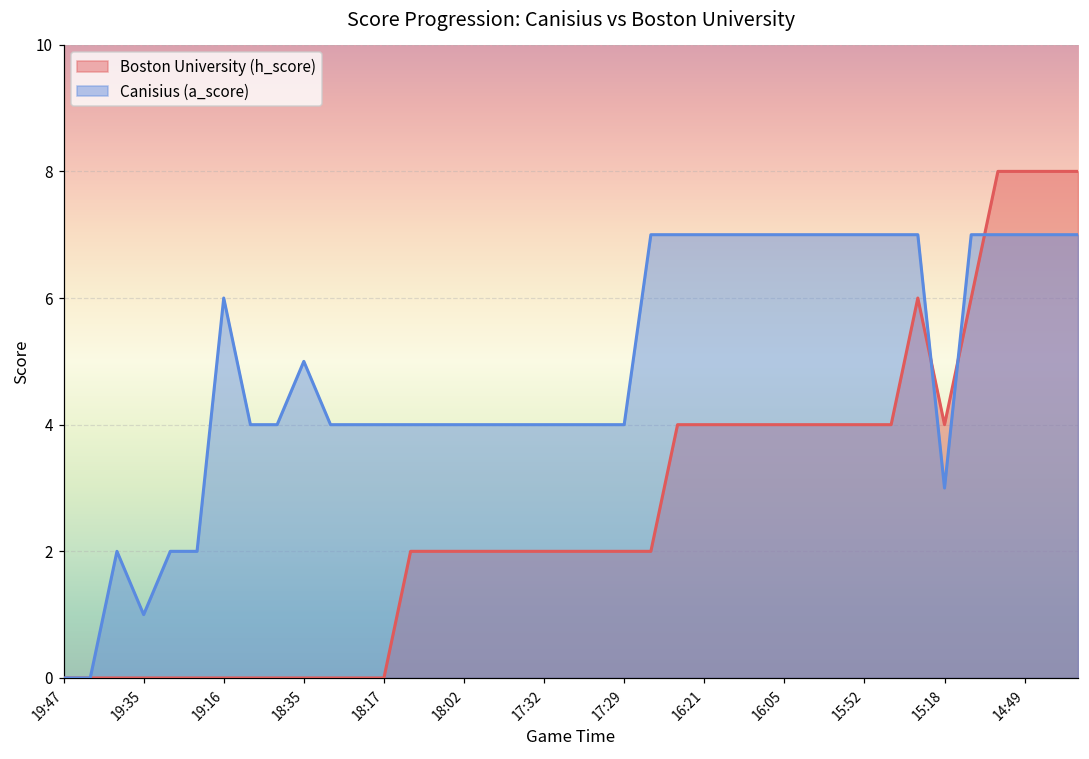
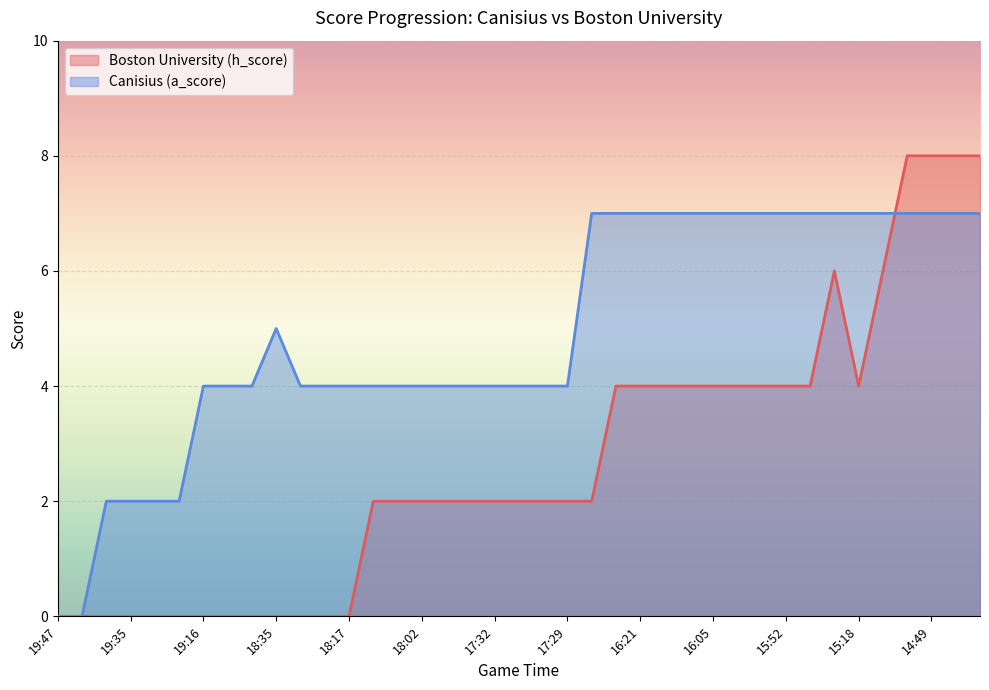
Canisius (a_score), 19:35: 1 -> 2
Canisius (a_score), 19:16: 6 -> 4
Canisius (a_score), 15:18: 3 -> 7
